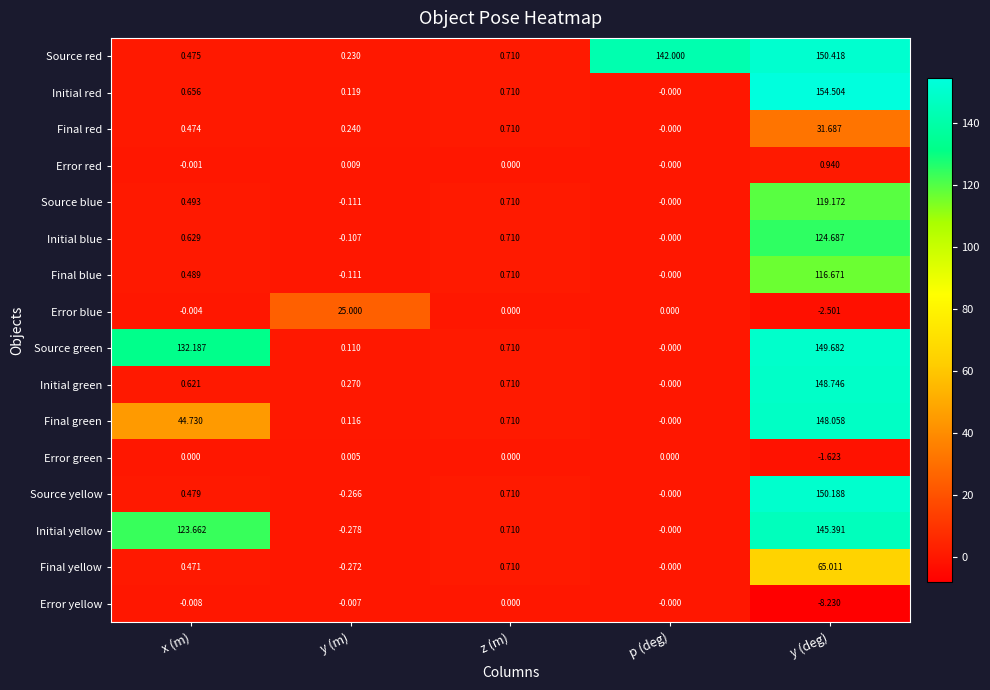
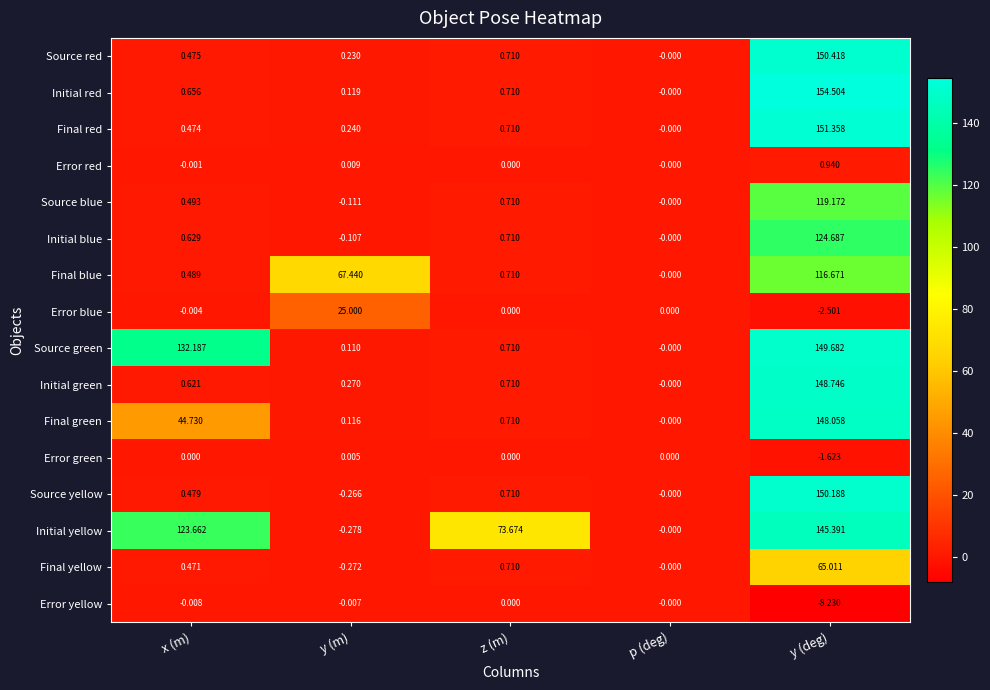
Source red, p (deg): 142.000 -> -0.000
Final red, y (deg): 31.687 -> 151.358
Final blue, y (m): -0.111 -> 67.440
Initial yellow, z (m): 0.710 -> 73.674
